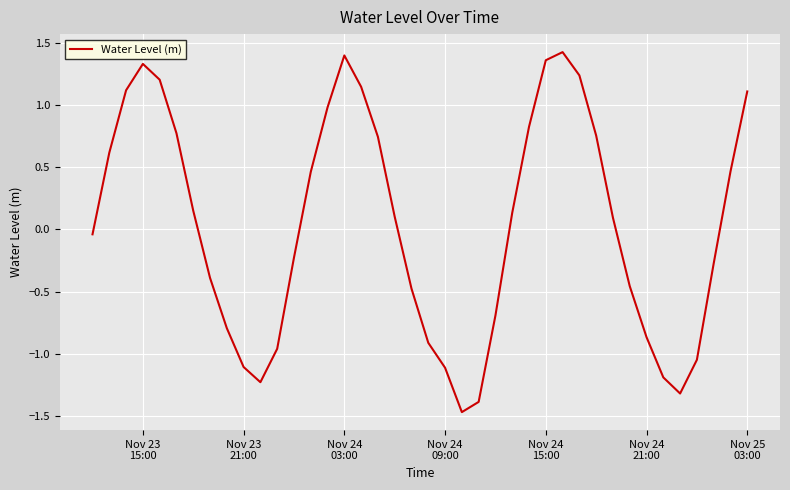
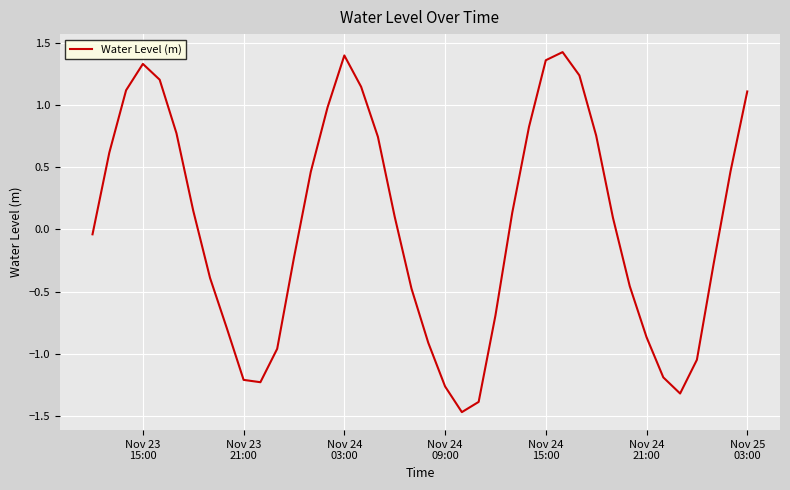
Nov 23 21:00: -1.11 -> -1.21
Nov 24 09:00: -1.11 -> -1.26
